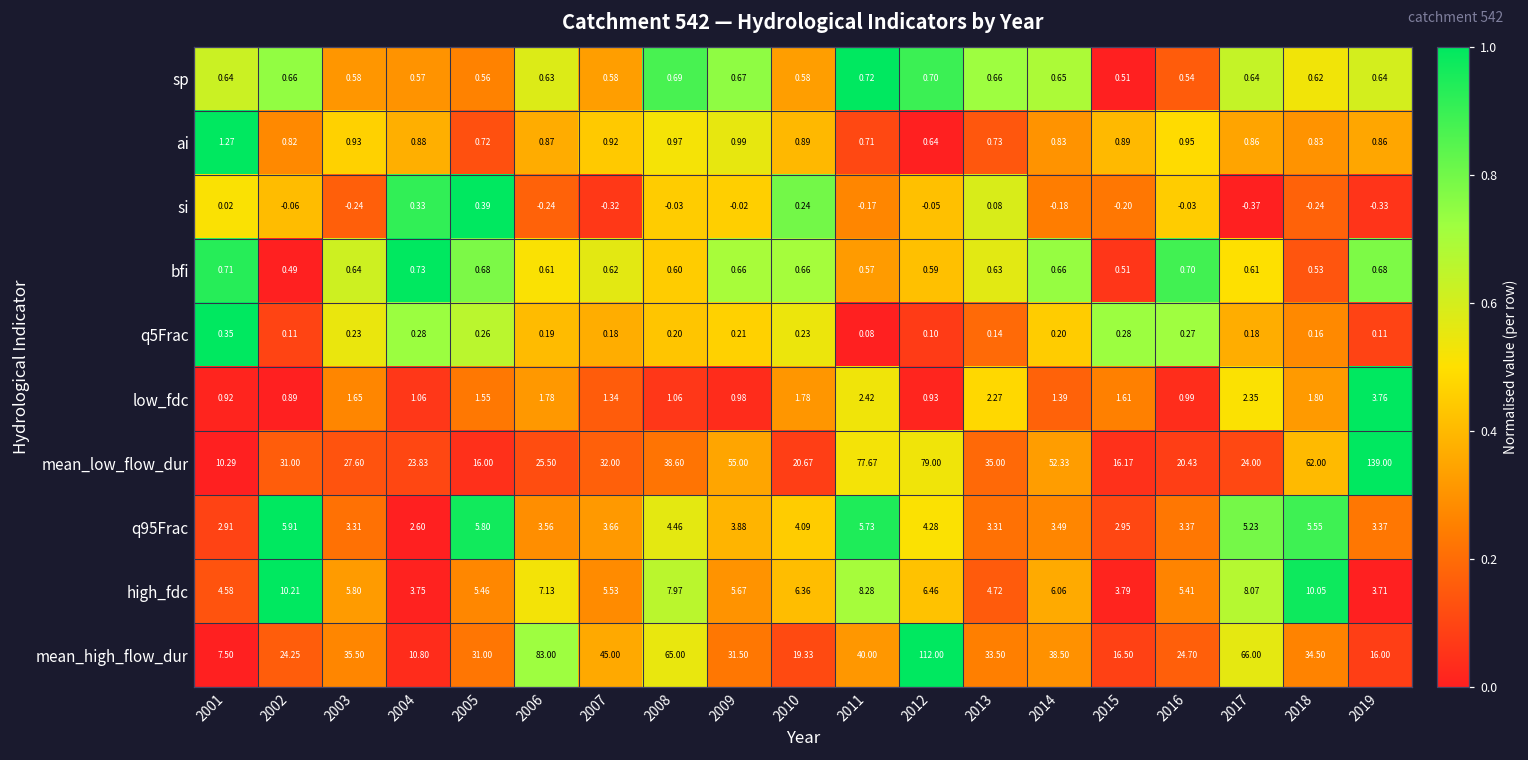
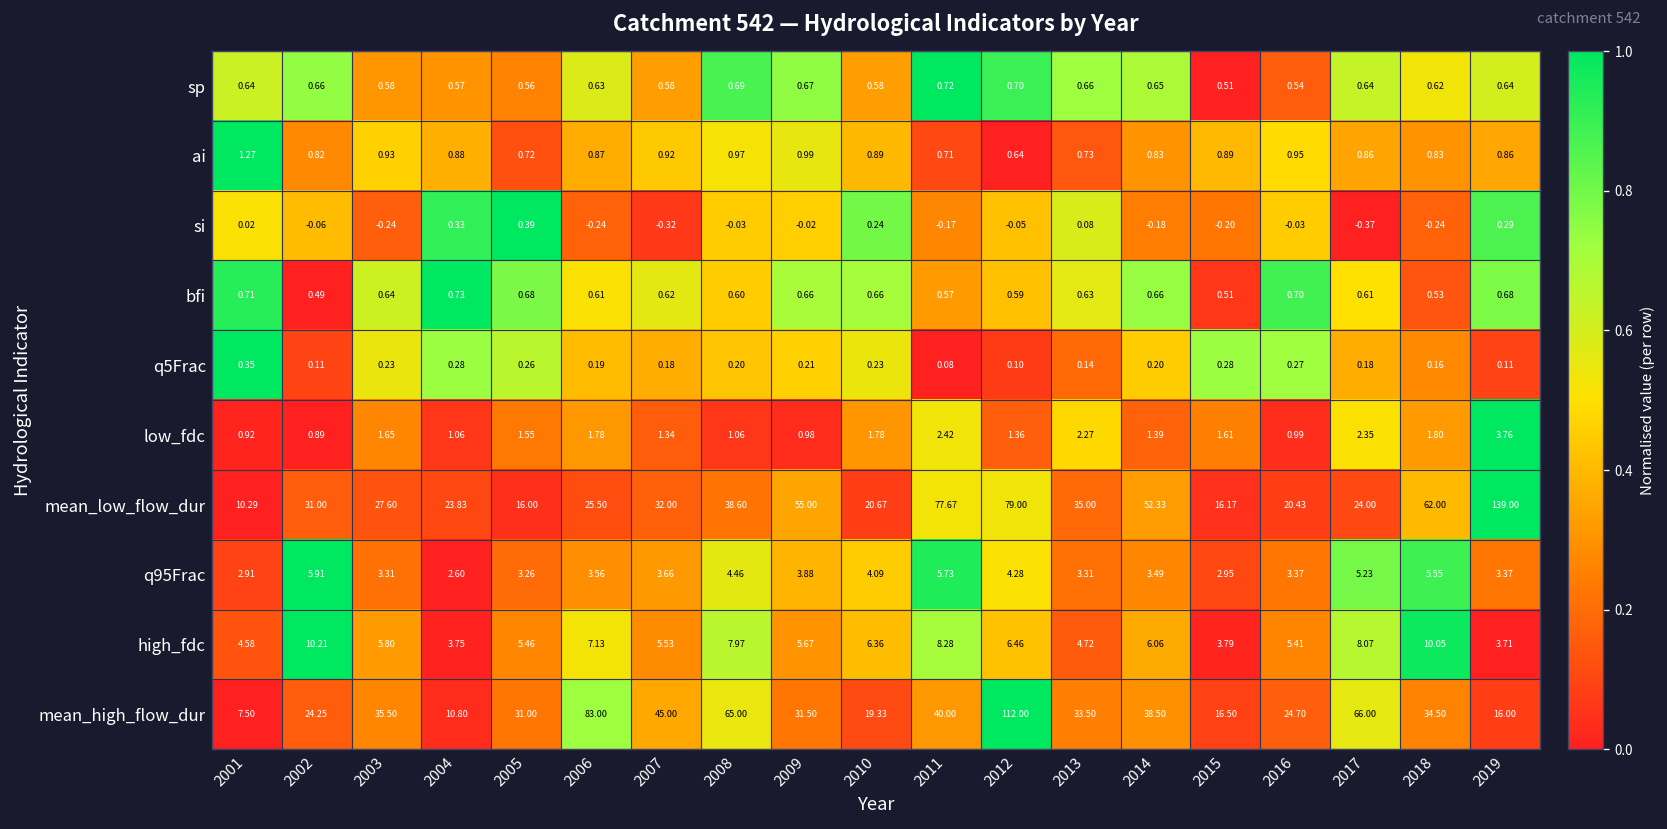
si, 2019: -0.33 -> 0.29
low_fdc, 2012: 0.93 -> 1.36
q95Frac, 2005: 5.80 -> 3.26
